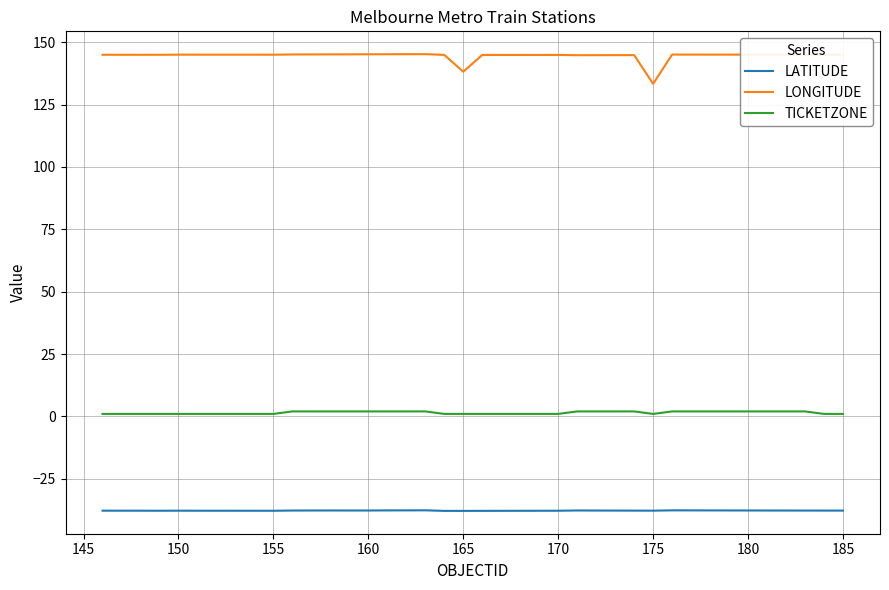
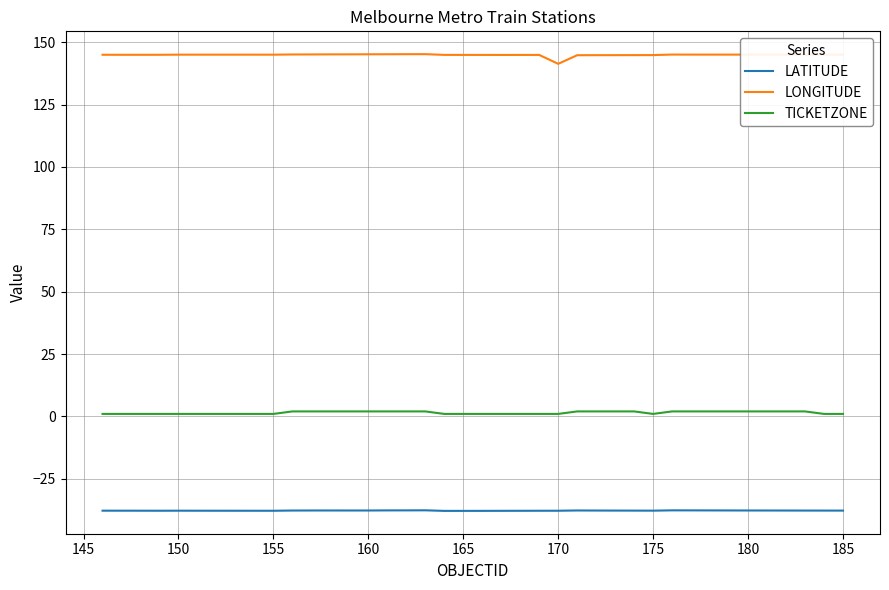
LONGITUDE, 165: 138 -> 145
LONGITUDE, 170: 145 -> 141
LONGITUDE, 175: 133 -> 145
